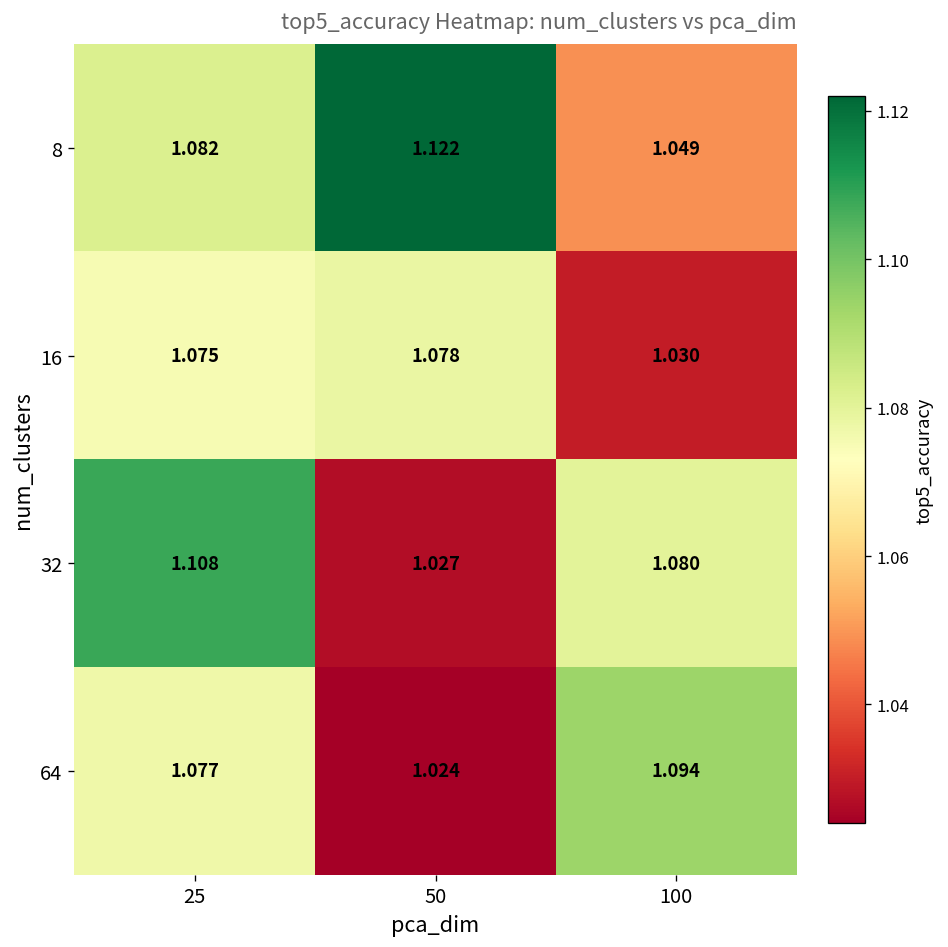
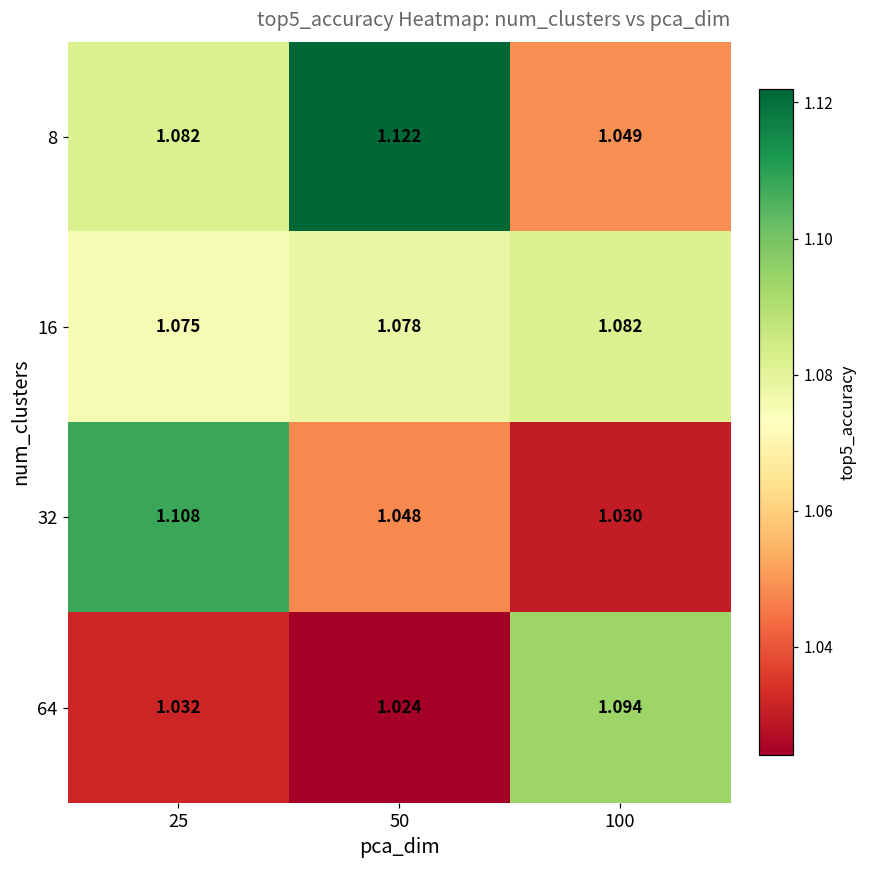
16, 100: 1.030 -> 1.082
32, 50: 1.027 -> 1.048
32, 100: 1.080 -> 1.030
64, 25: 1.077 -> 1.032
